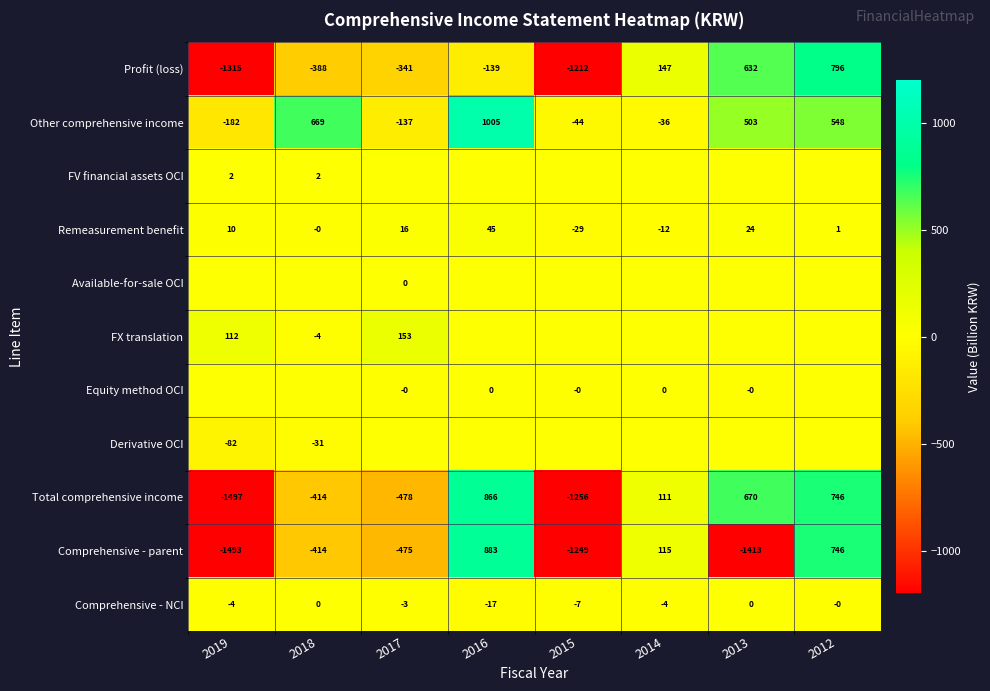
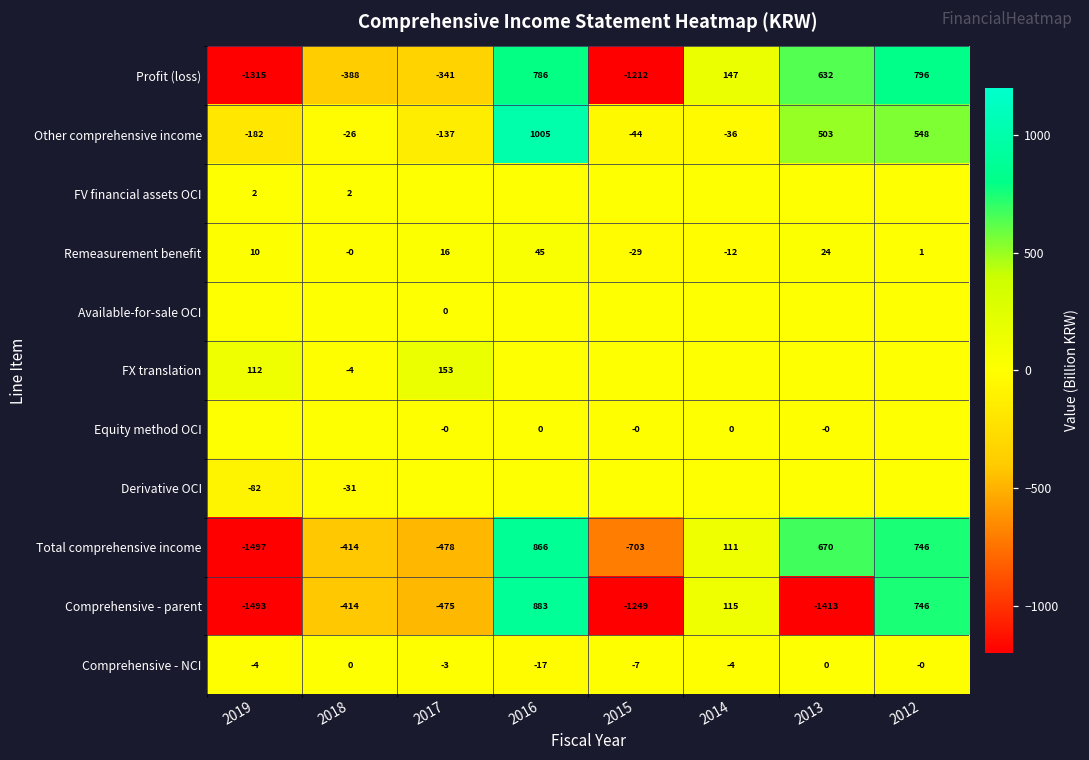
Profit (loss), 2016: -139 -> 786
Other comprehensive income, 2018: 669 -> -26
Total comprehensive income, 2015: -1256 -> -703
